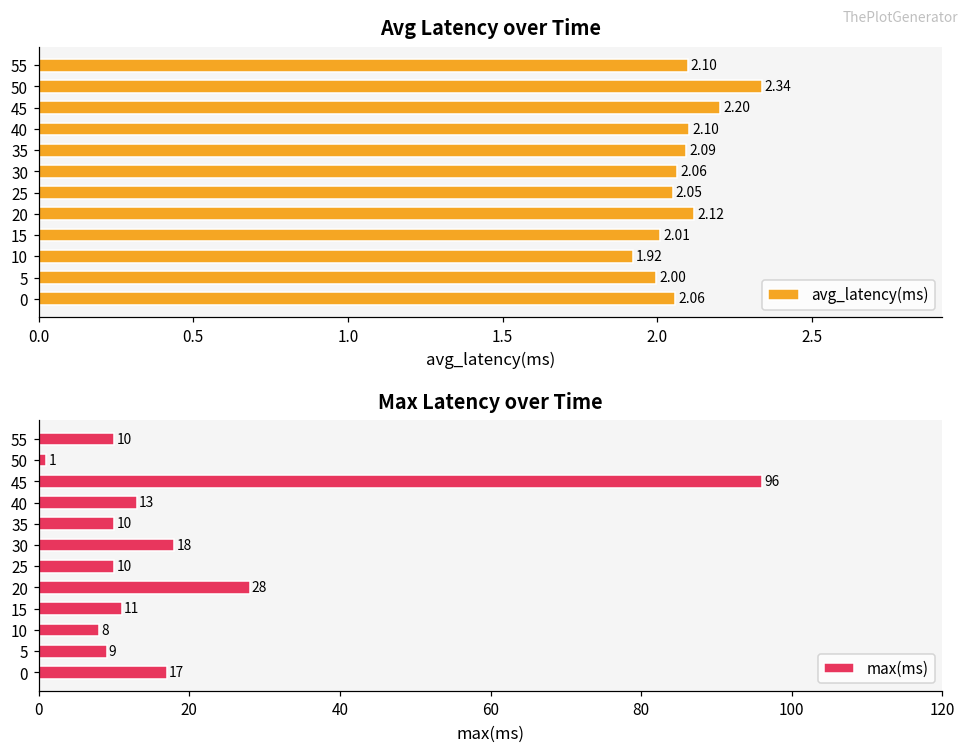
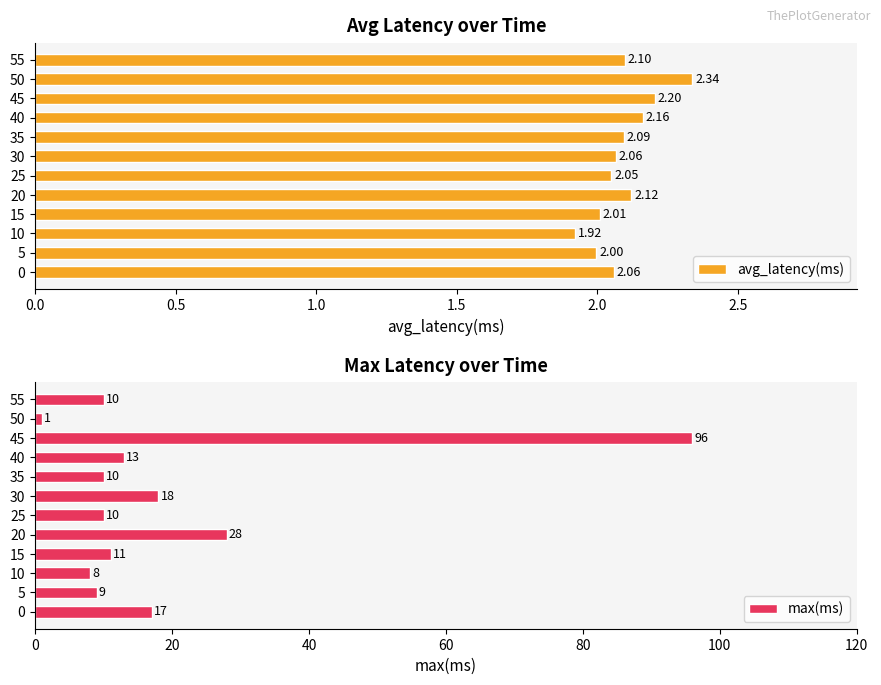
Avg Latency over Time, 40: 2.10 -> 2.16
